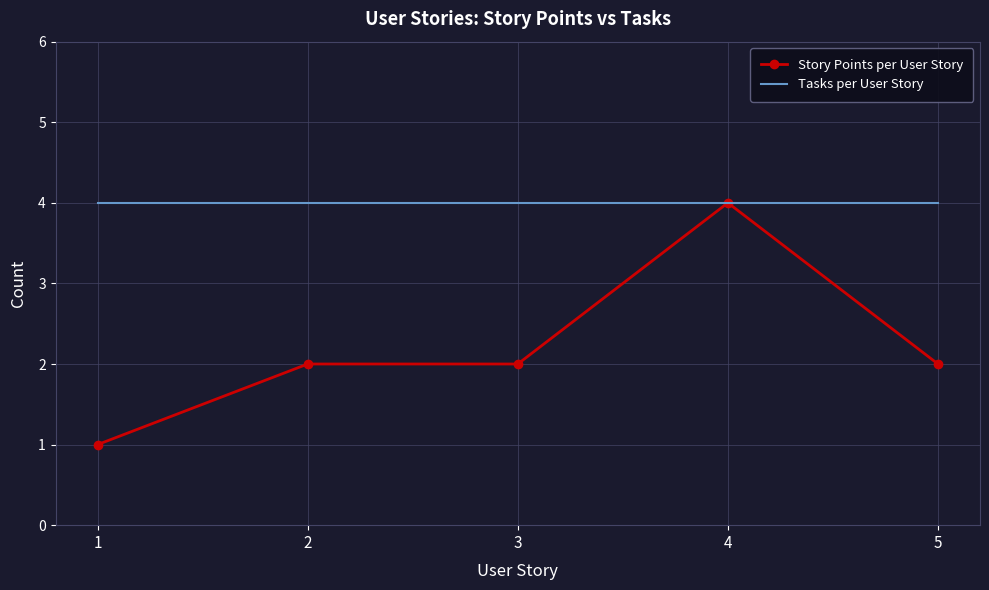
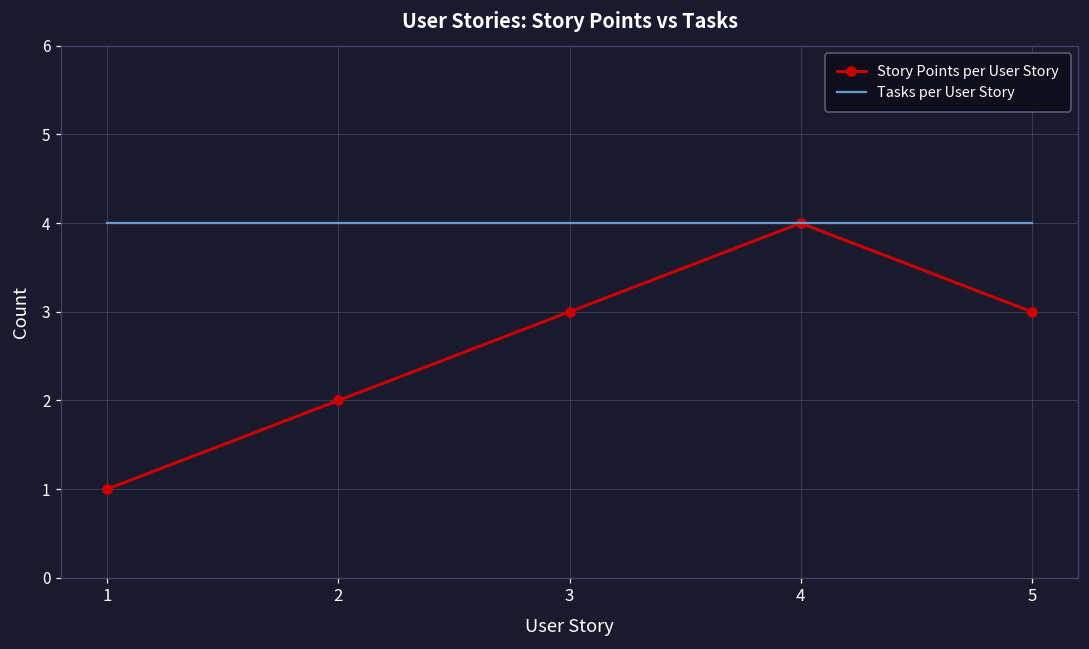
Story Points per User Story, 3: 2 -> 3
Story Points per User Story, 5: 2 -> 3
